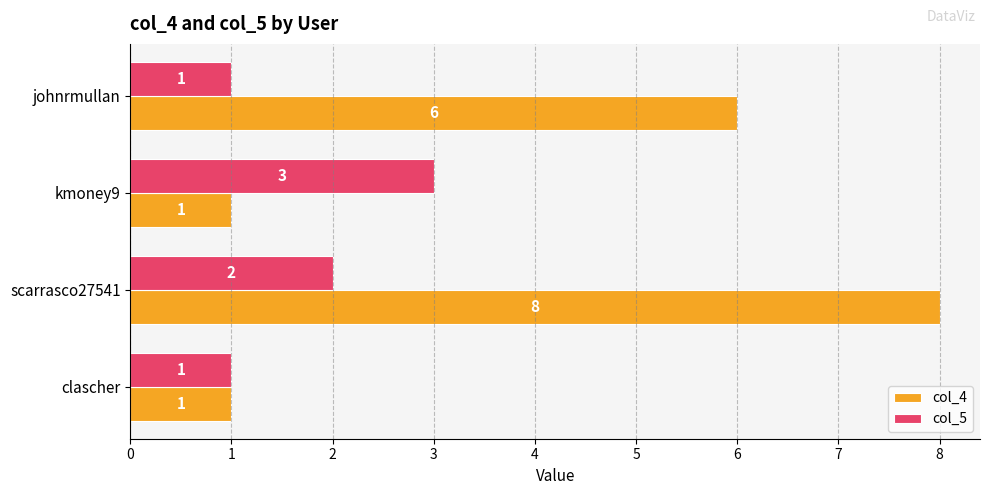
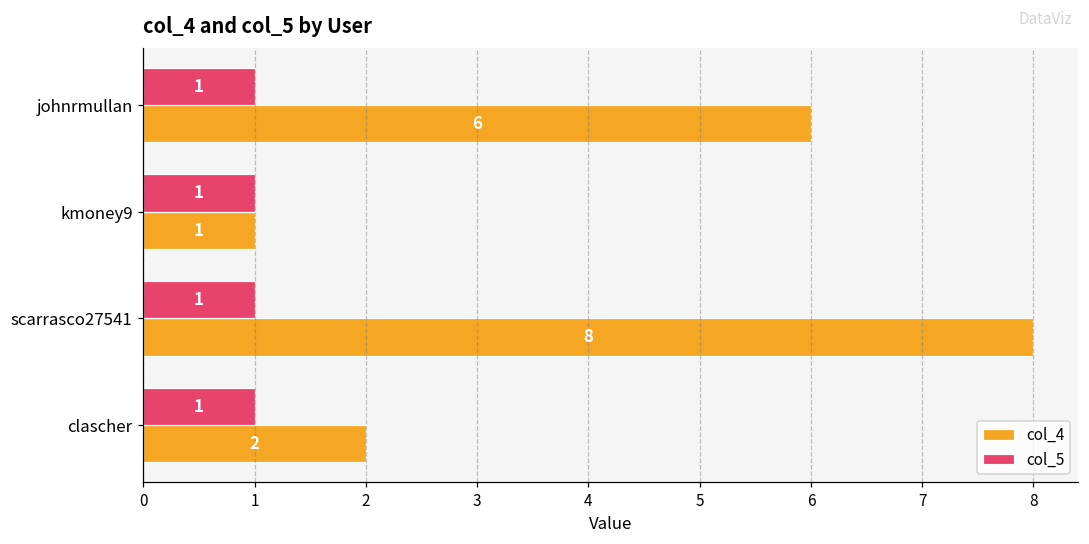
col_5, kmoney9: 3 -> 1
col_5, scarrasco27541: 2 -> 1
col_4, clascher: 1 -> 2
